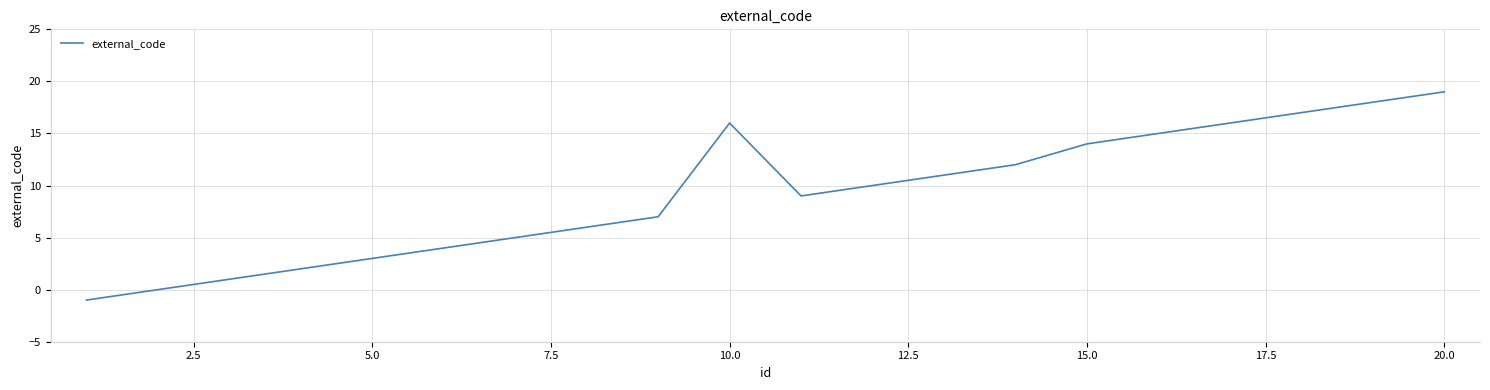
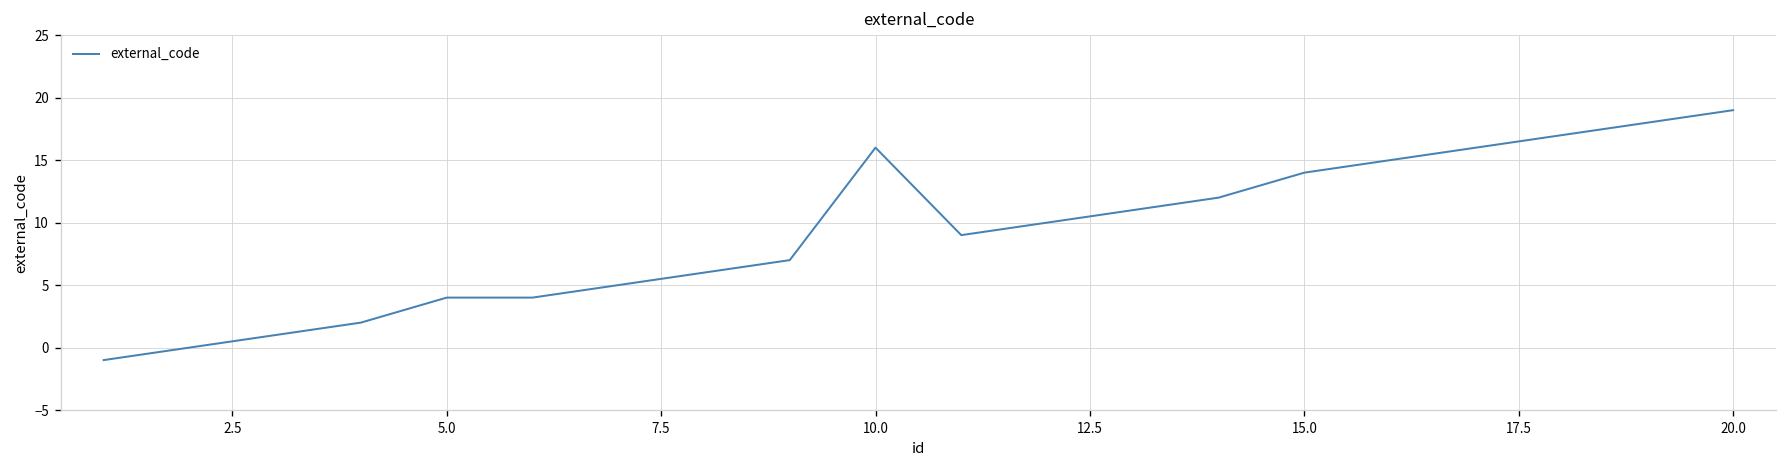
5.0: 3 -> 4
